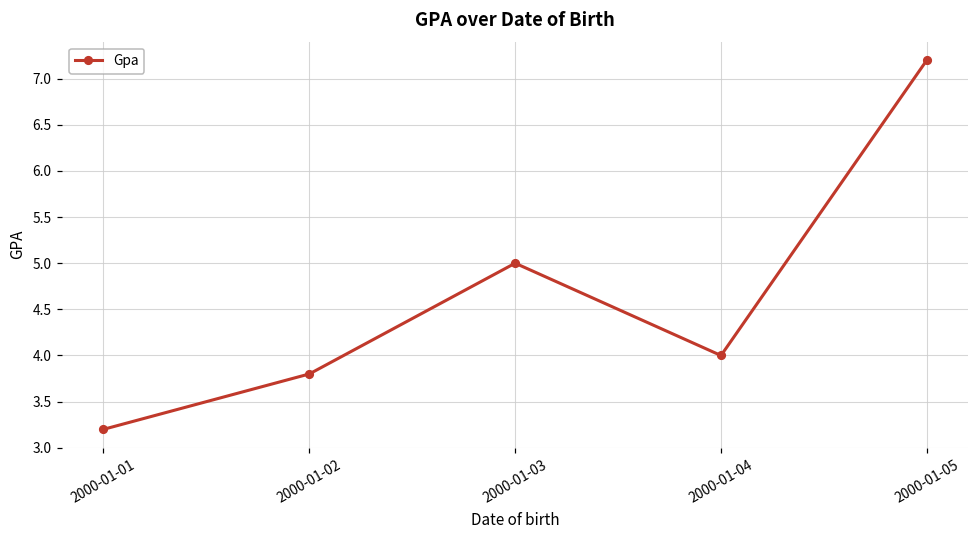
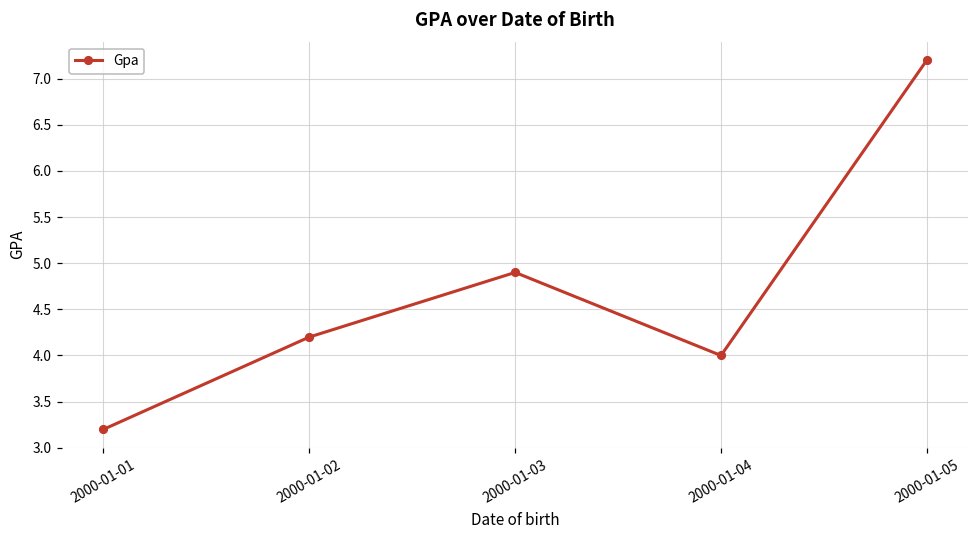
2000-01-02: 3.8 -> 4.2
2000-01-03: 5.0 -> 4.9
